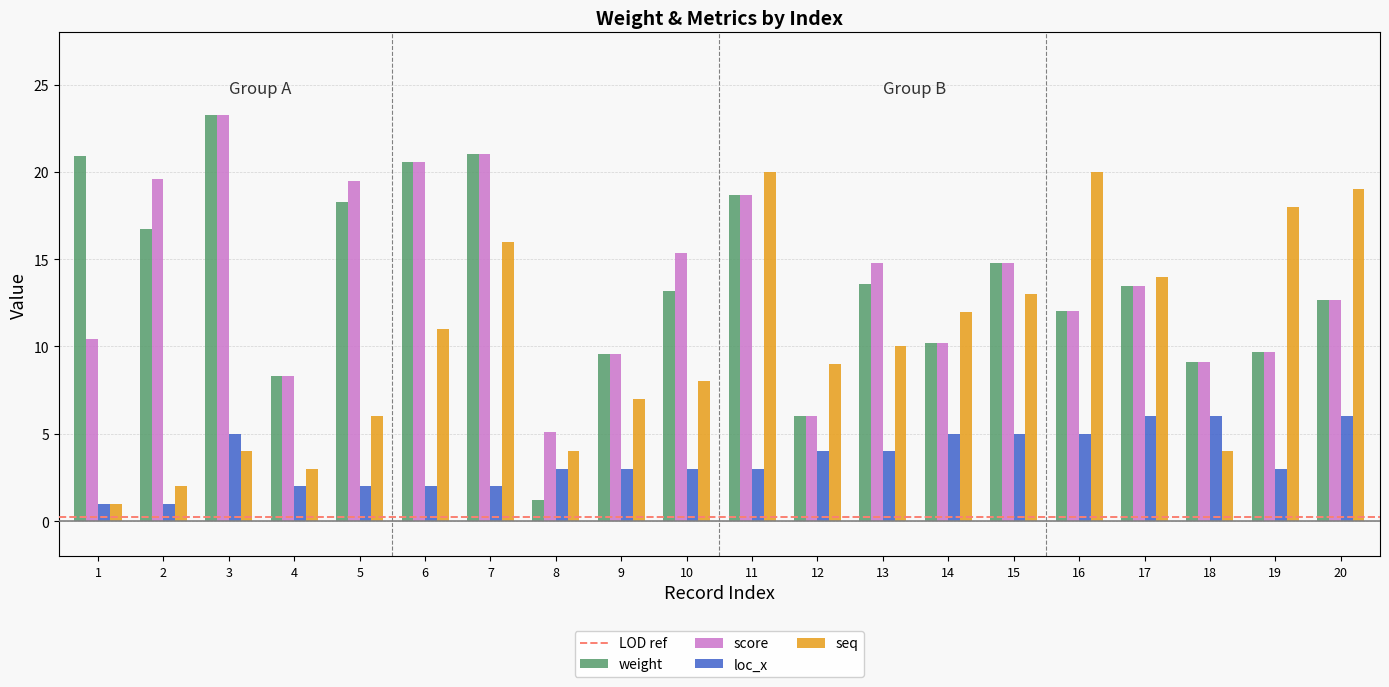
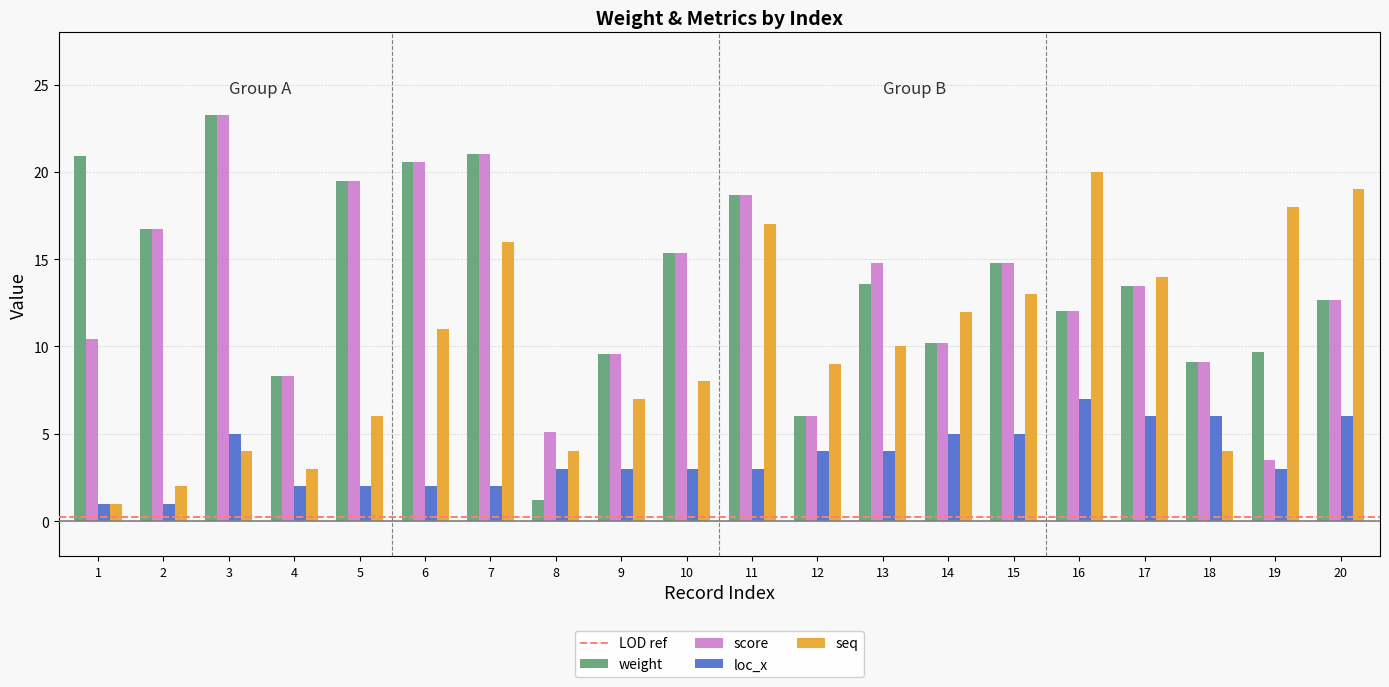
score, 2: 19.6 -> 16.8
weight, 5: 18.3 -> 19.5
weight, 10: 13.2 -> 15.4
seq, 11: 20 -> 17
loc_x, 16: 5 -> 7
score, 19: 9.7 -> 3.5
